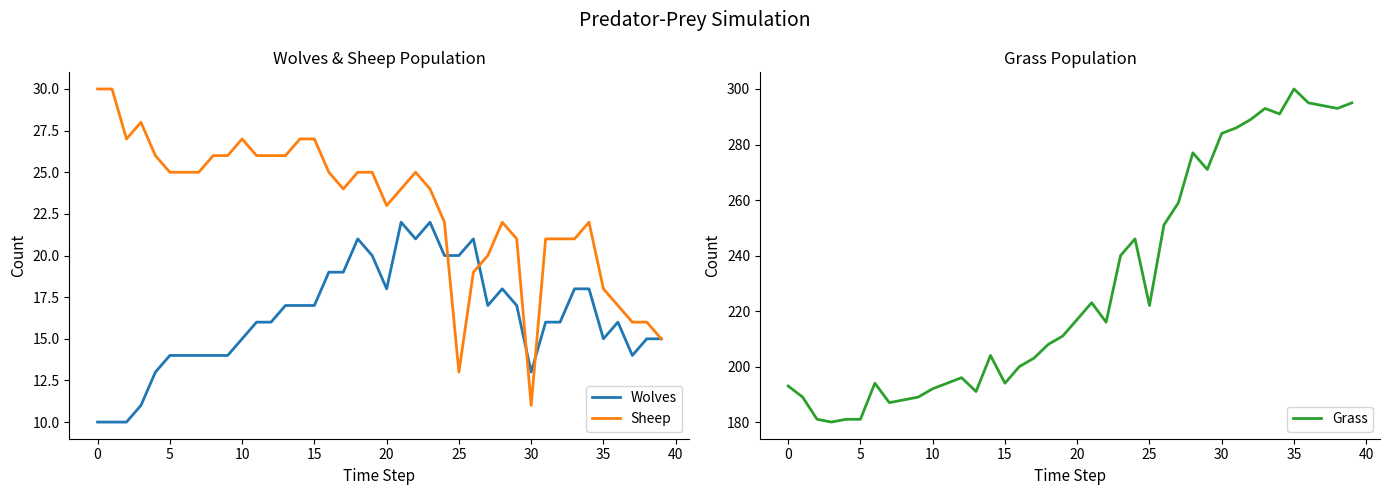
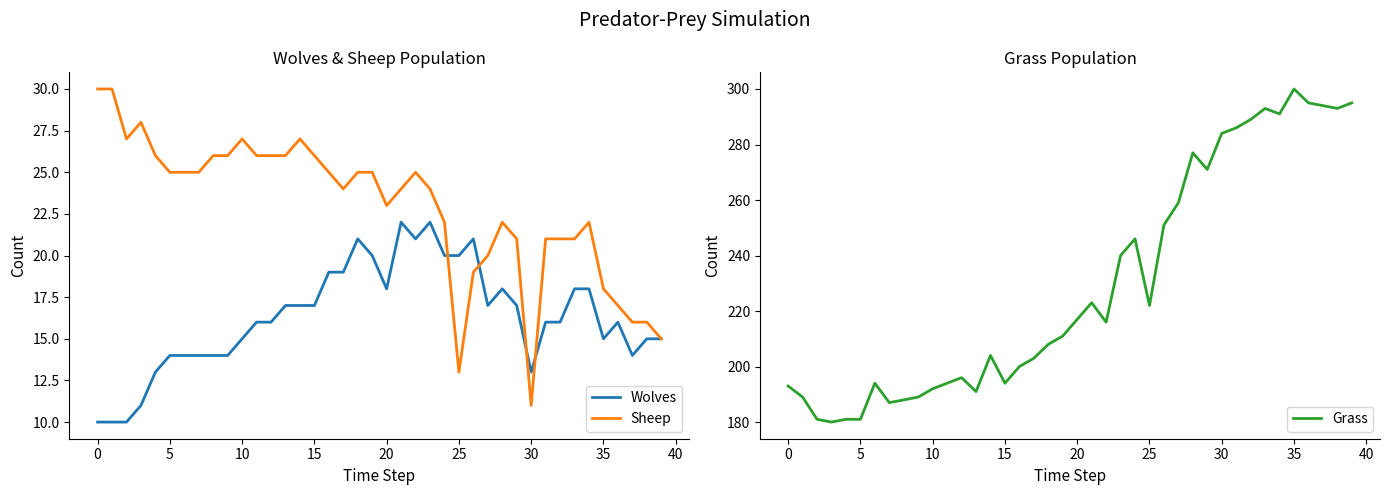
Wolves & Sheep Population, Sheep, 15: 27 -> 26
